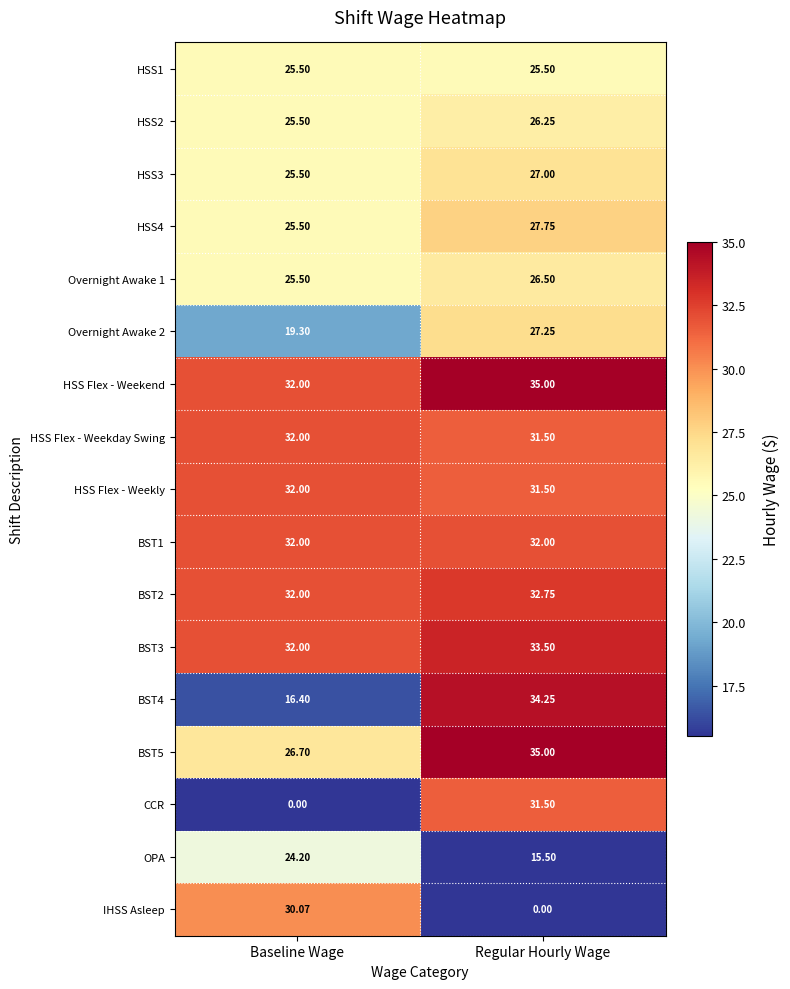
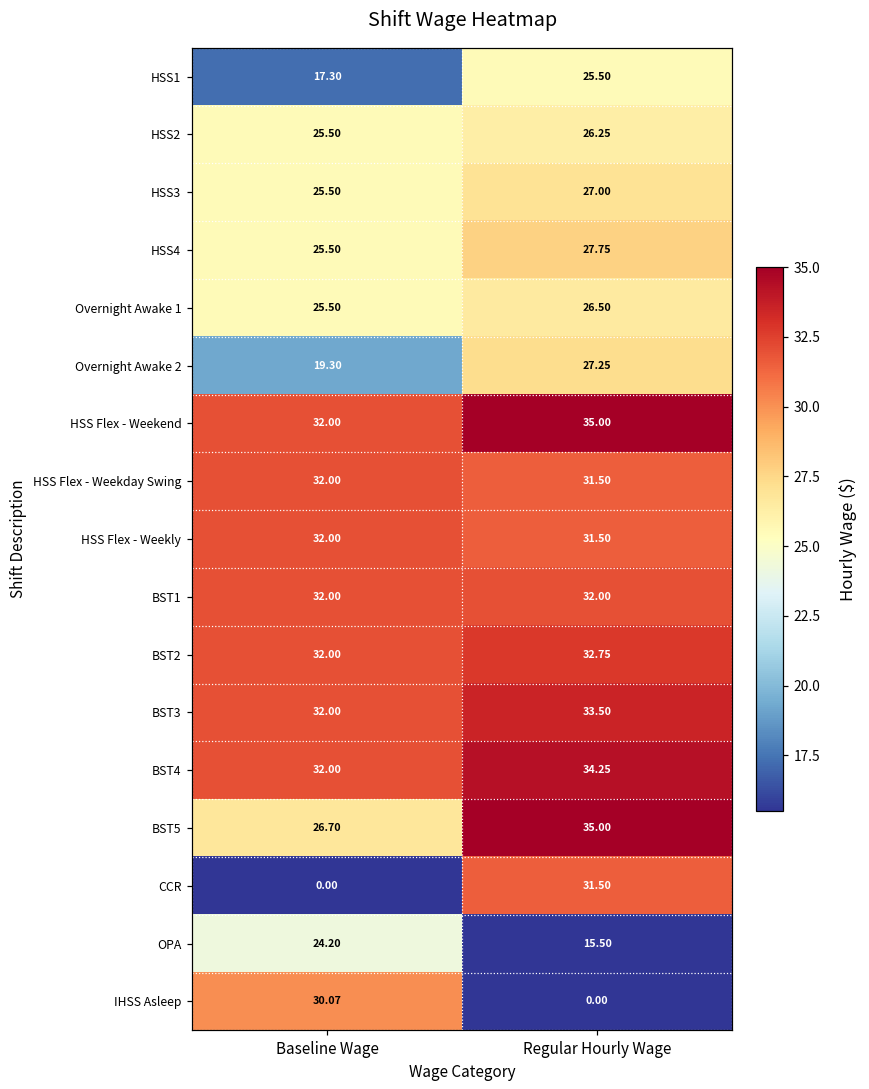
HSS1, Baseline Wage: 25.50 -> 17.30
BST4, Baseline Wage: 16.40 -> 32.00
